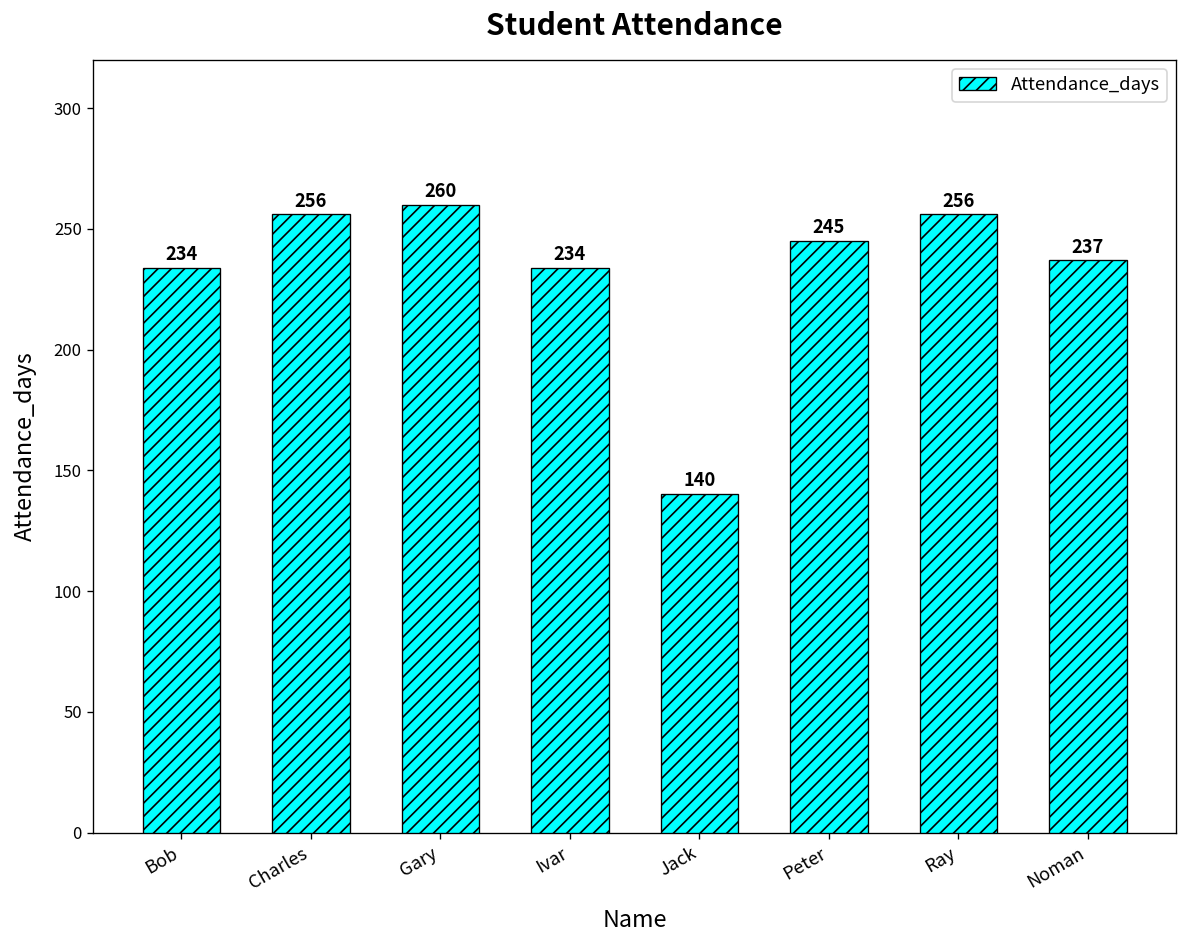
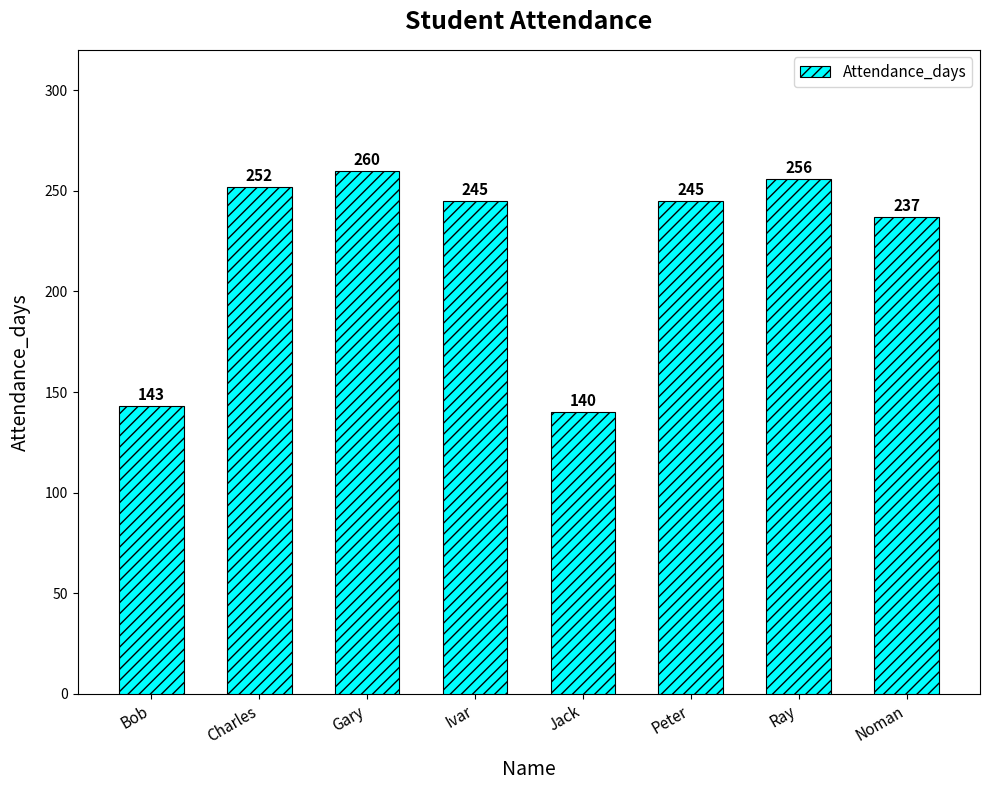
Bob: 234 -> 143
Charles: 256 -> 252
Ivar: 234 -> 245
